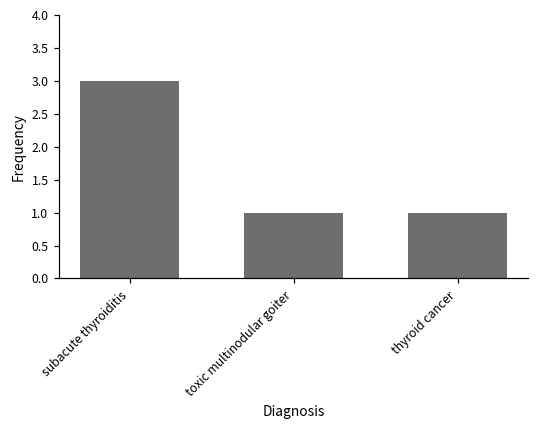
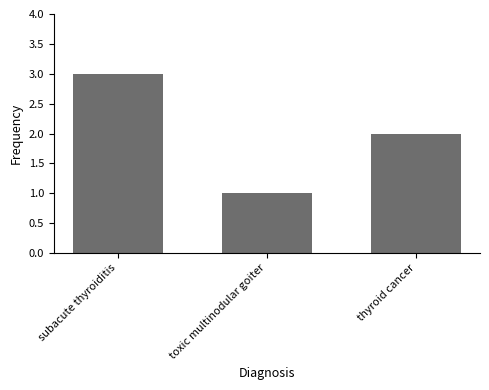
thyroid cancer: 1 -> 2
